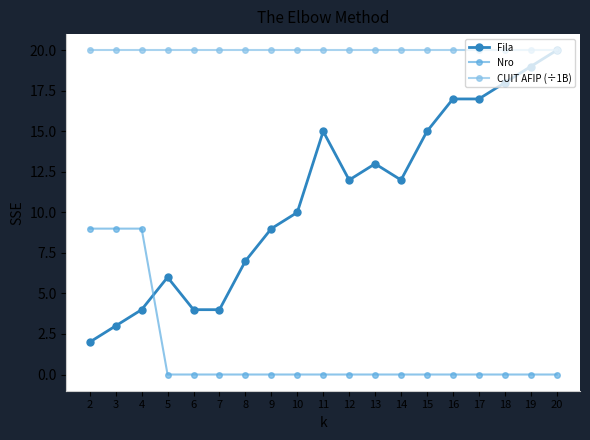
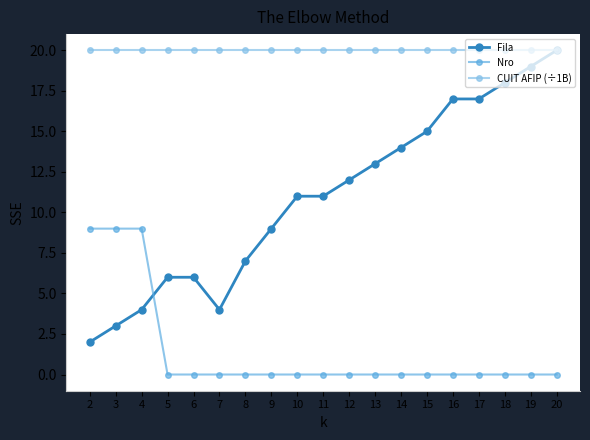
Fila, 6: 4 -> 6
Fila, 10: 10 -> 11
Fila, 11: 15 -> 11
Fila, 14: 12 -> 14
